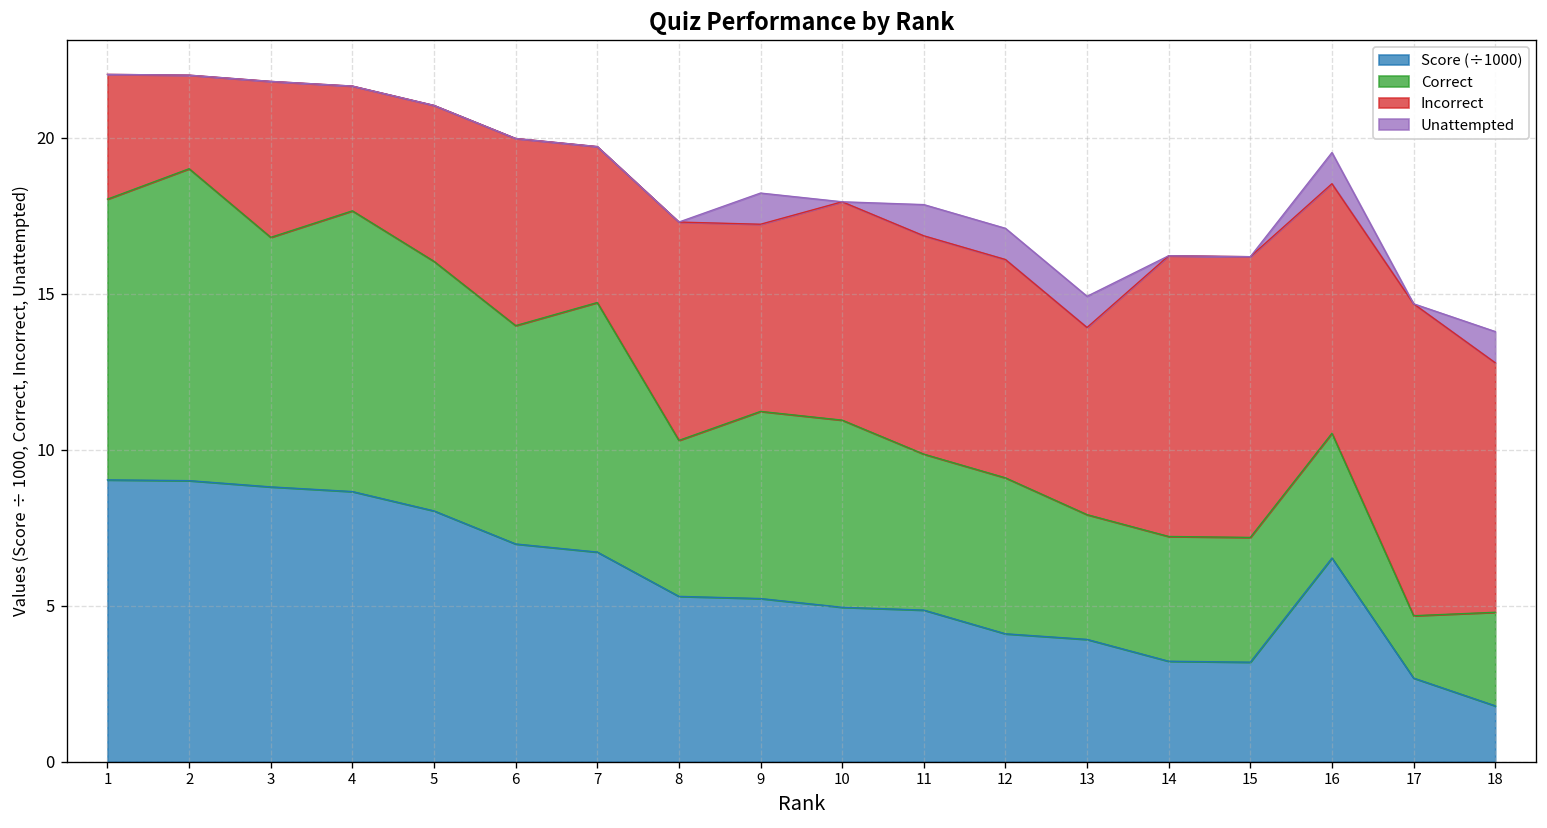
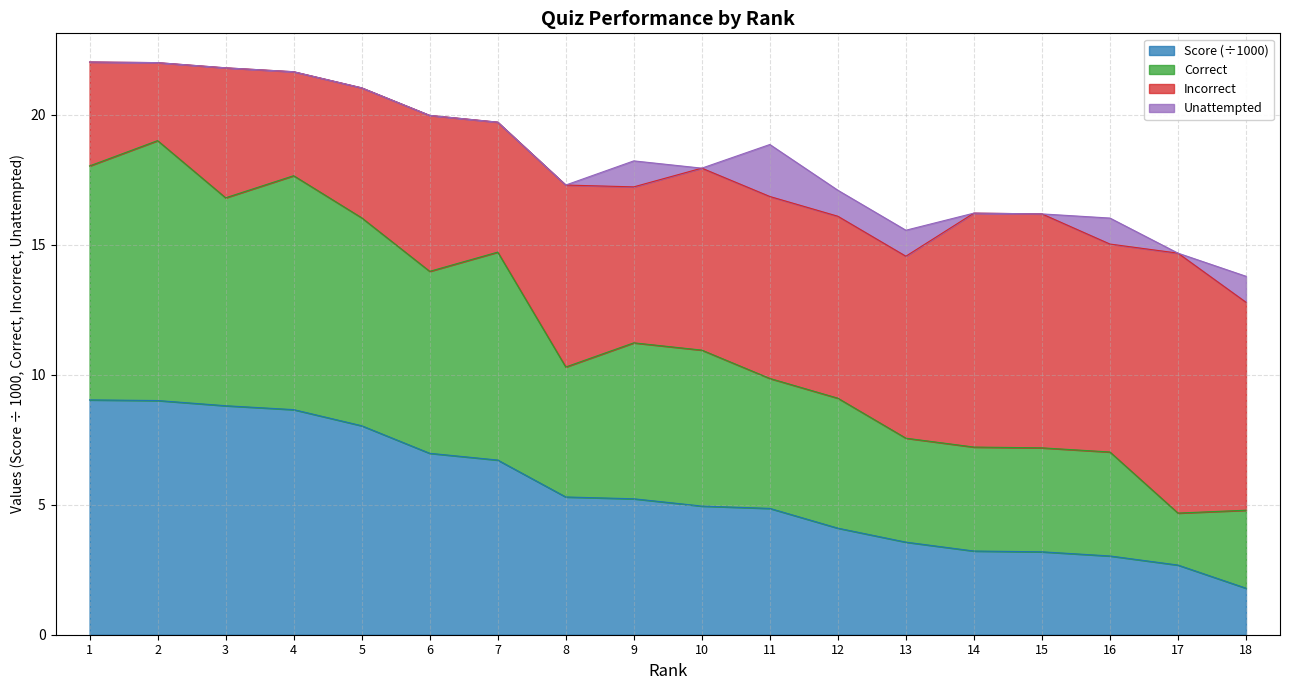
Unattempted, 11: 1 -> 2
Score (÷1000), 13: 3.9 -> 3.6
Incorrect, 13: 6 -> 7
Score (÷1000), 16: 6.5 -> 3.0
